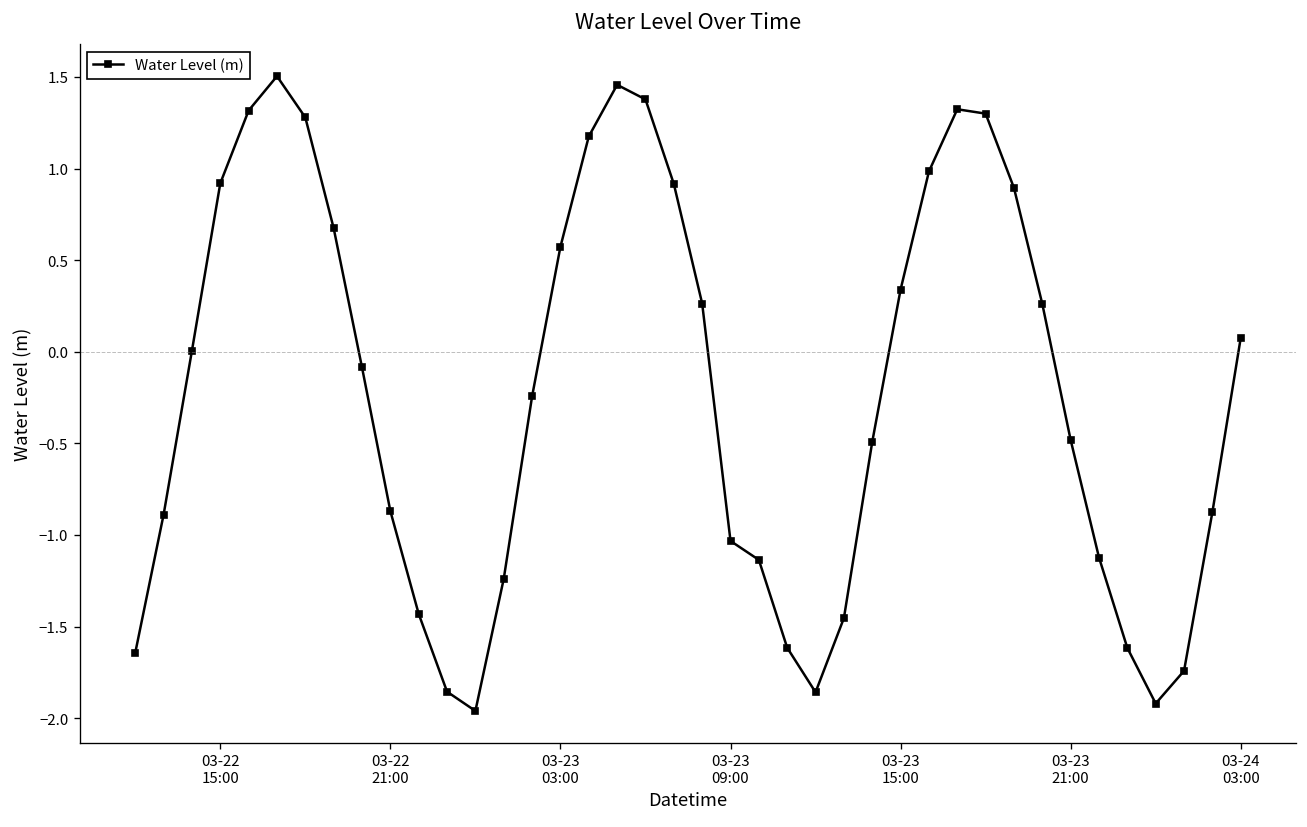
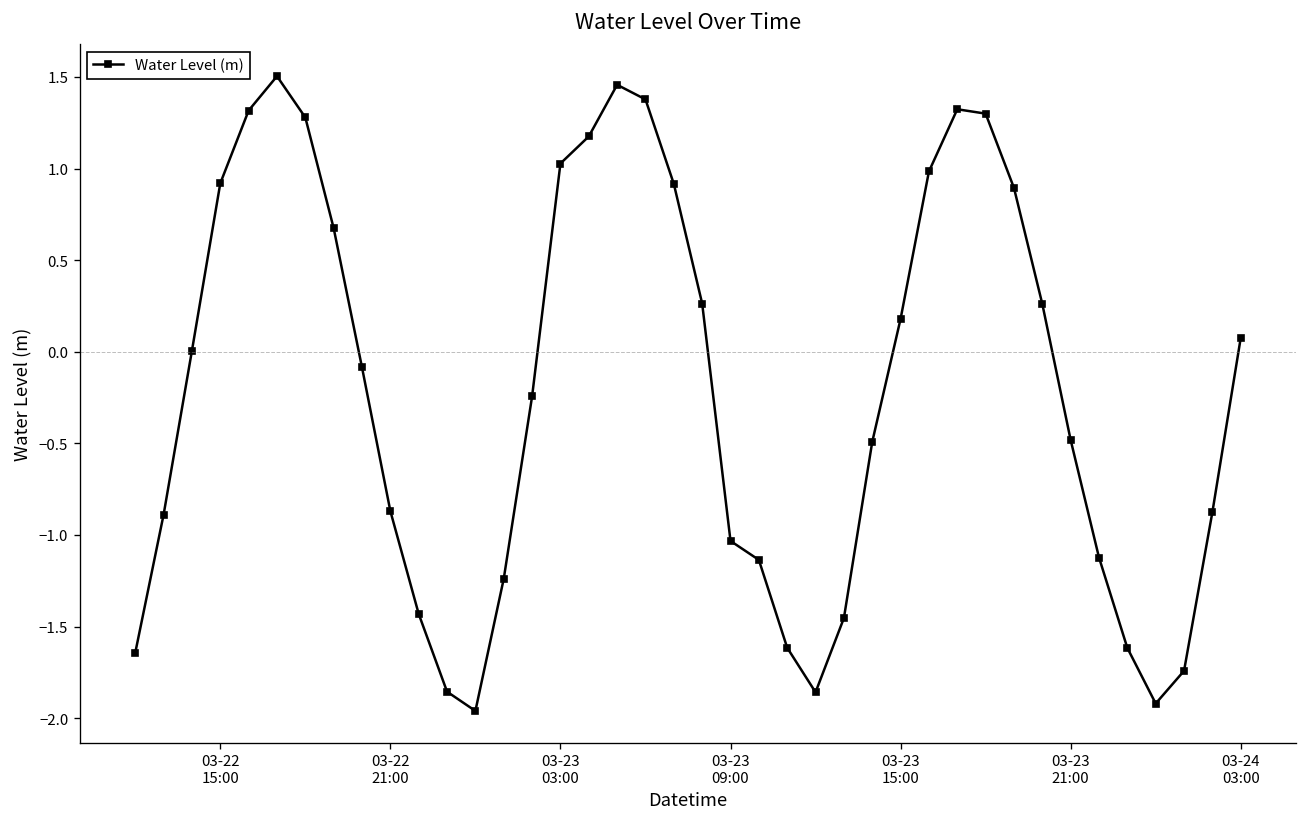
03-23 03:00: 0.57 -> 1.03
03-23 15:00: 0.34 -> 0.18
